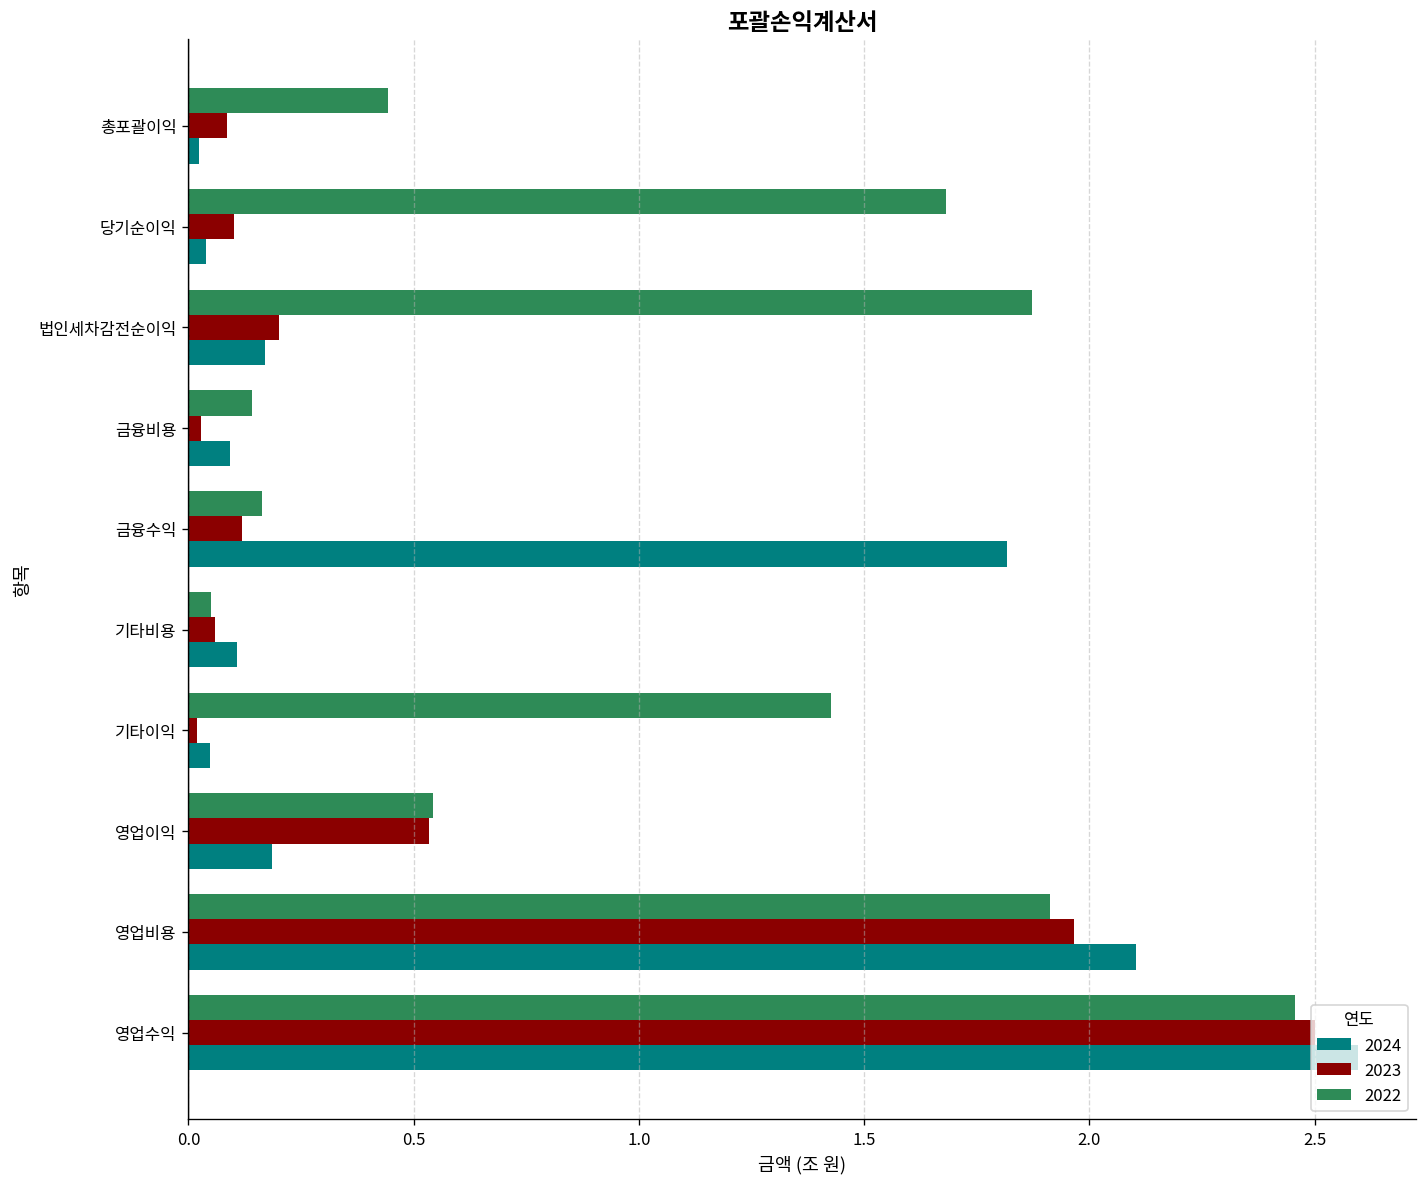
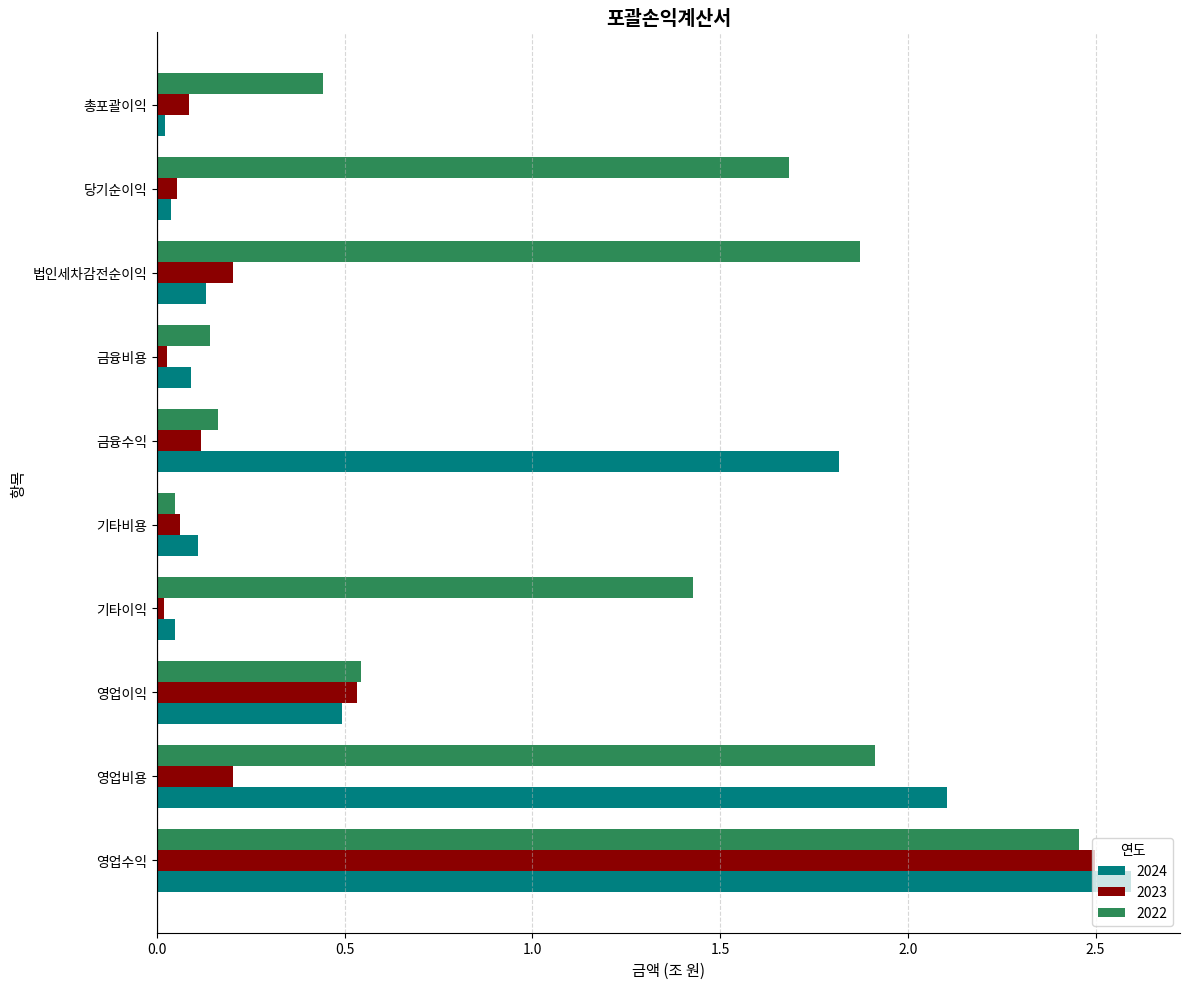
2023, 당기순이익: 0.10 -> 0.05
2024, 법인세차감전순이익: 0.17 -> 0.13
2024, 영업이익: 0.19 -> 0.49
2023, 영업비용: 1.97 -> 0.20
